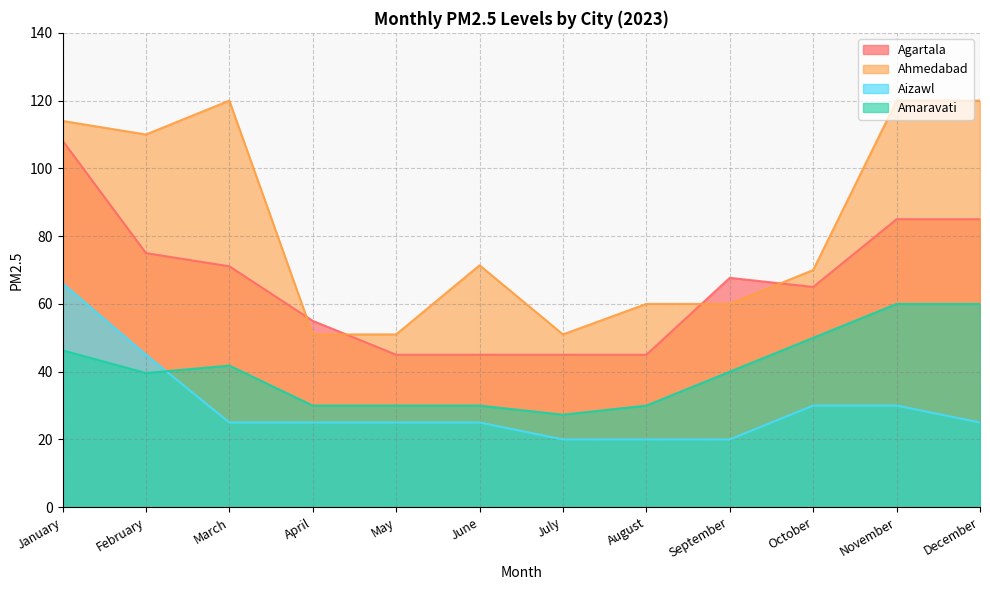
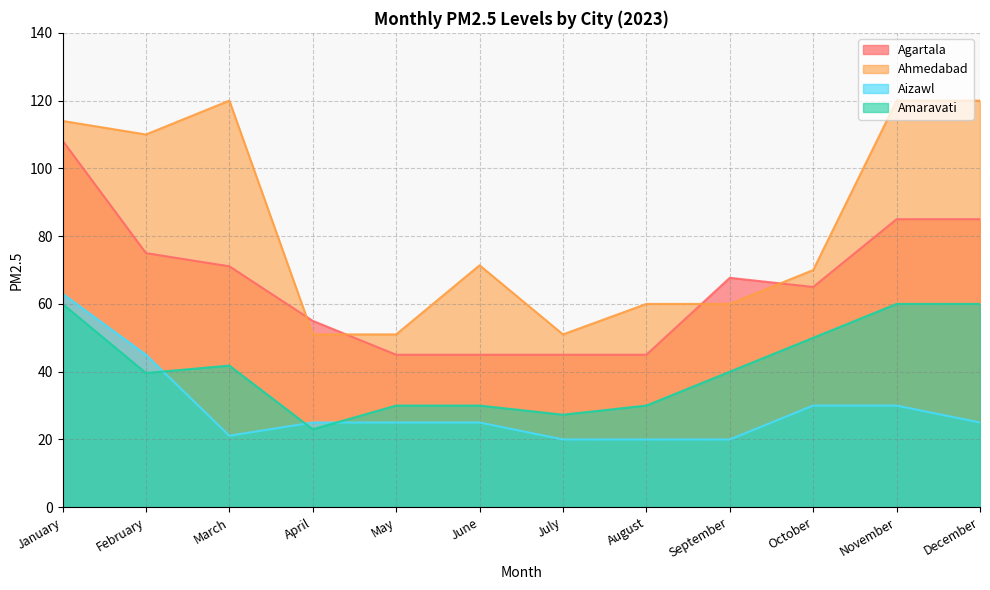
Aizawl, January: 66 -> 63
Amaravati, January: 46 -> 60
Aizawl, March: 25 -> 21
Amaravati, April: 30 -> 23
